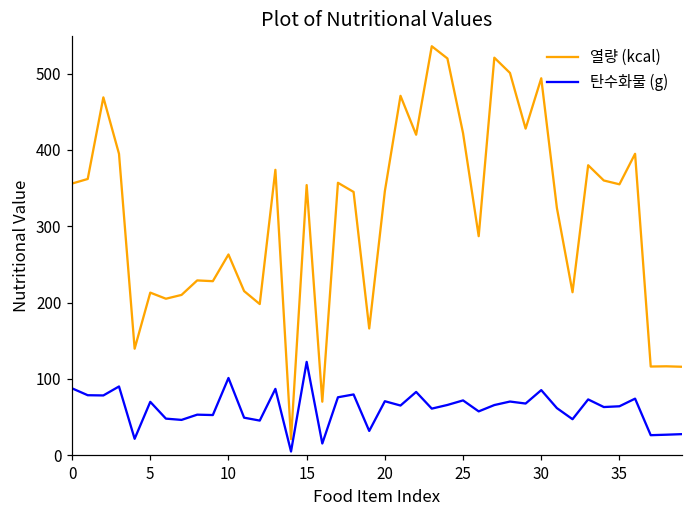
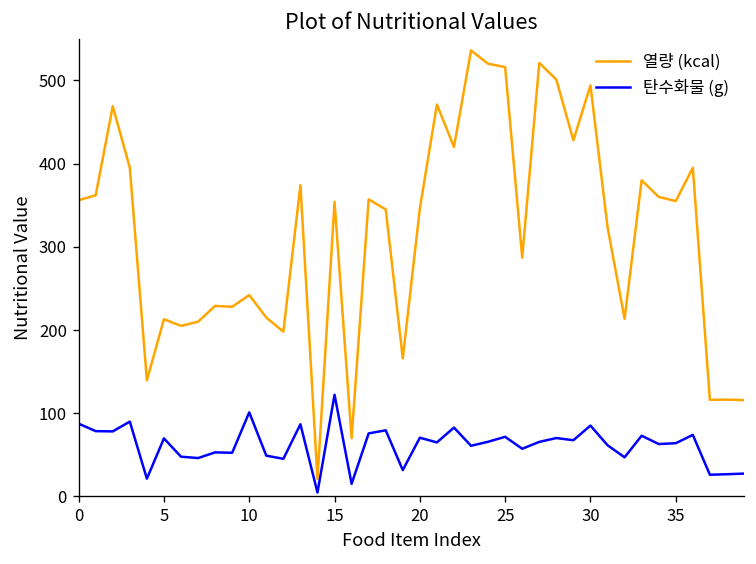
열량 (kcal), 10: 260 -> 240
열량 (kcal), 25: 420 -> 520
